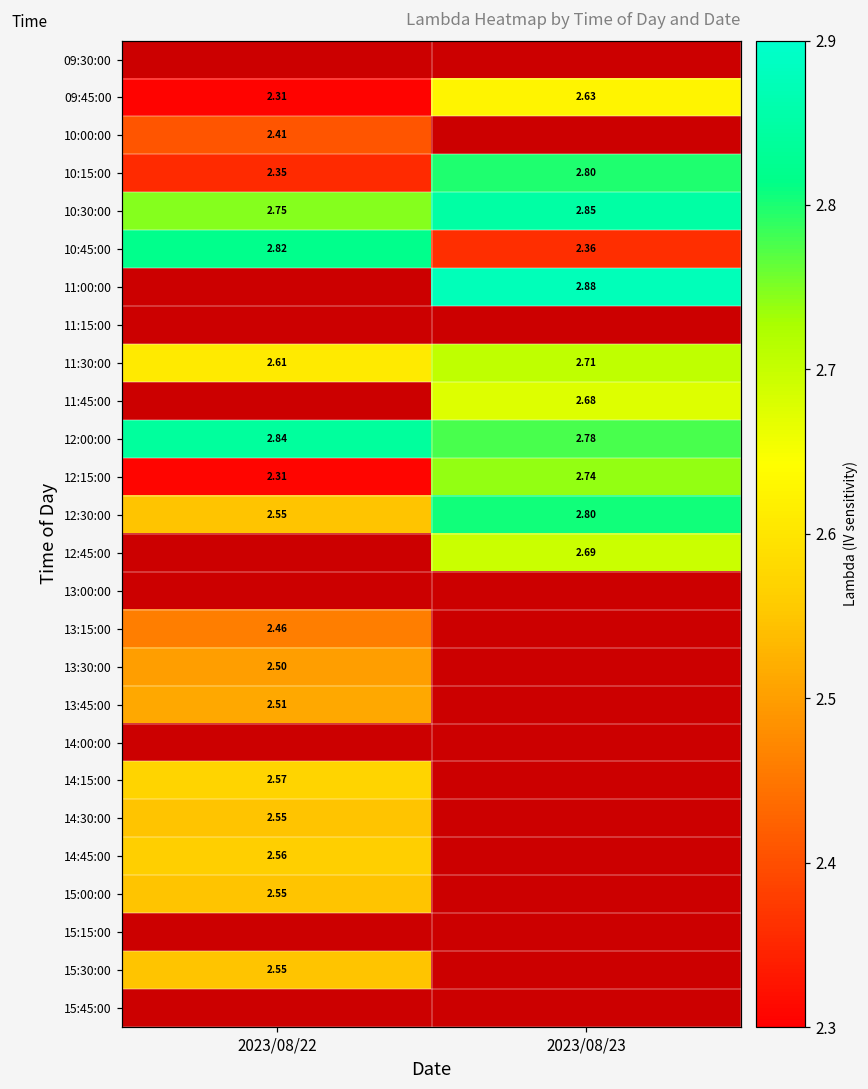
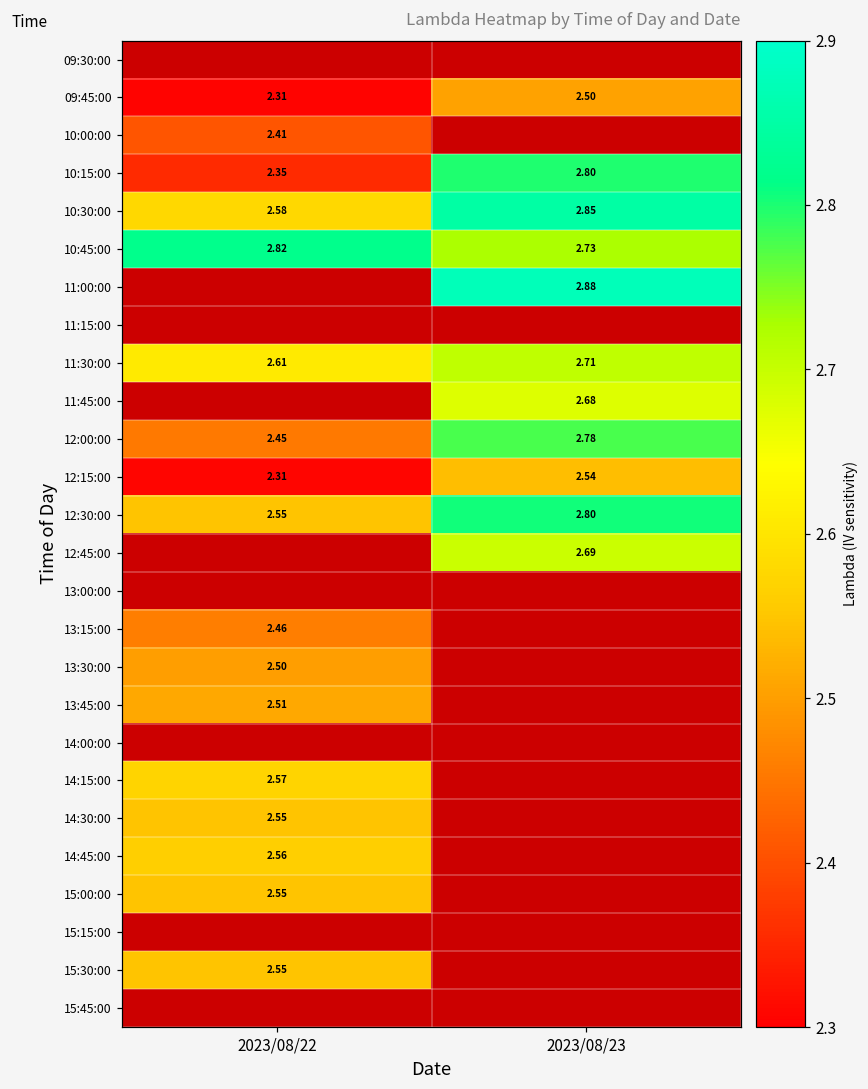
09:45:00, 2023/08/23: 2.63 -> 2.50
10:30:00, 2023/08/22: 2.75 -> 2.58
10:45:00, 2023/08/23: 2.36 -> 2.73
12:00:00, 2023/08/22: 2.84 -> 2.45
12:15:00, 2023/08/23: 2.74 -> 2.54
